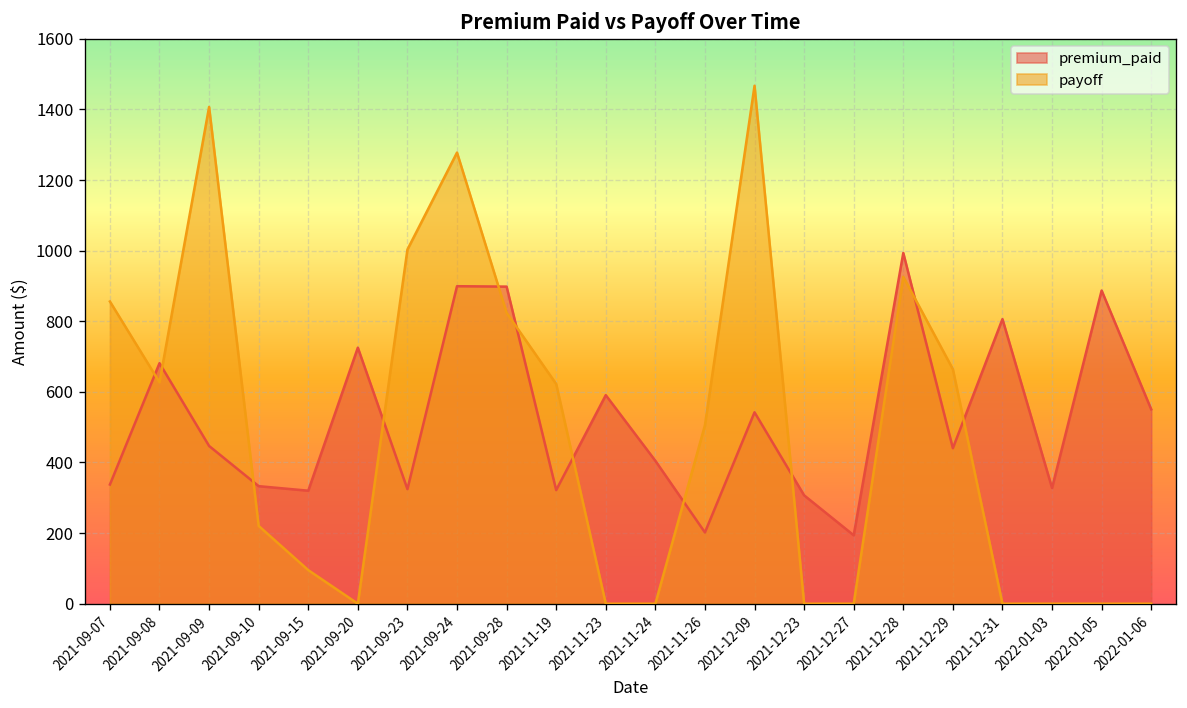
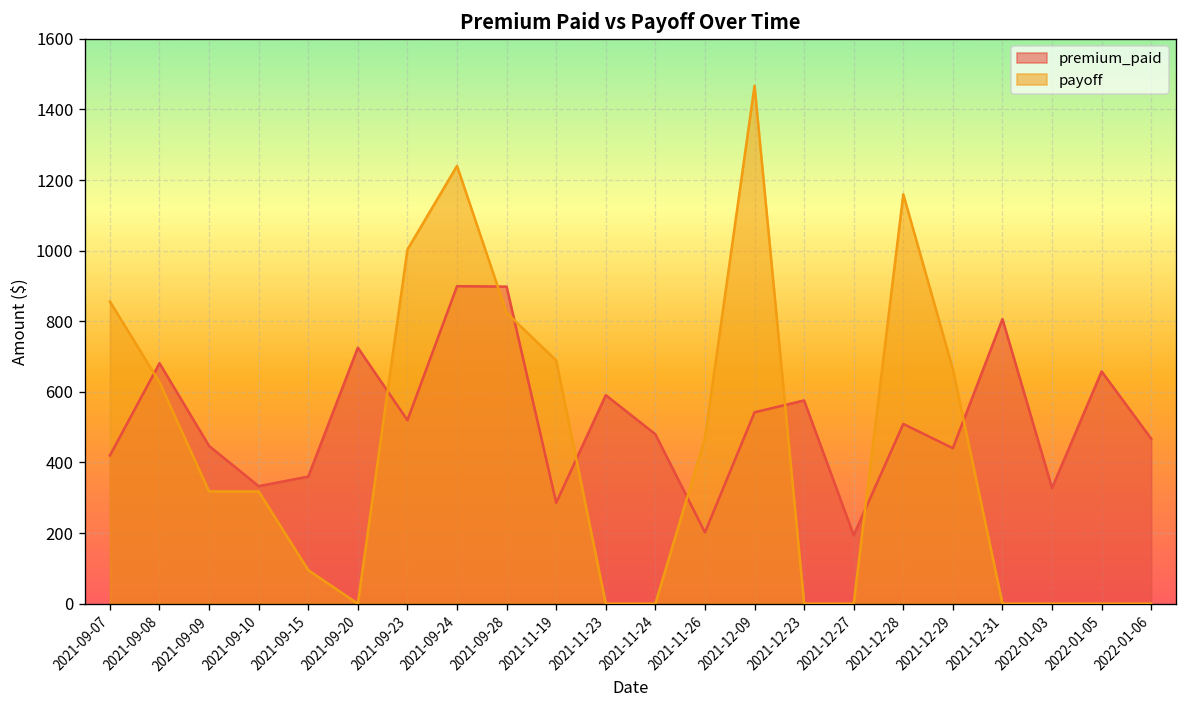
premium_paid, 2021-09-07: 340 -> 420
payoff, 2021-09-09: 1410 -> 320
payoff, 2021-09-10: 220 -> 320
premium_paid, 2021-09-15: 320 -> 360
premium_paid, 2021-09-23: 320 -> 520
payoff, 2021-09-24: 1280 -> 1240
premium_paid, 2021-11-19: 320 -> 290
payoff, 2021-11-19: 620 -> 690
premium_paid, 2021-11-24: 400 -> 480
payoff, 2021-11-26: 510 -> 470
premium_paid, 2021-12-23: 310 -> 580
premium_paid, 2021-12-28: 990 -> 510
payoff, 2021-12-28: 930 -> 1160
premium_paid, 2022-01-05: 890 -> 660
premium_paid, 2022-01-06: 550 -> 470
